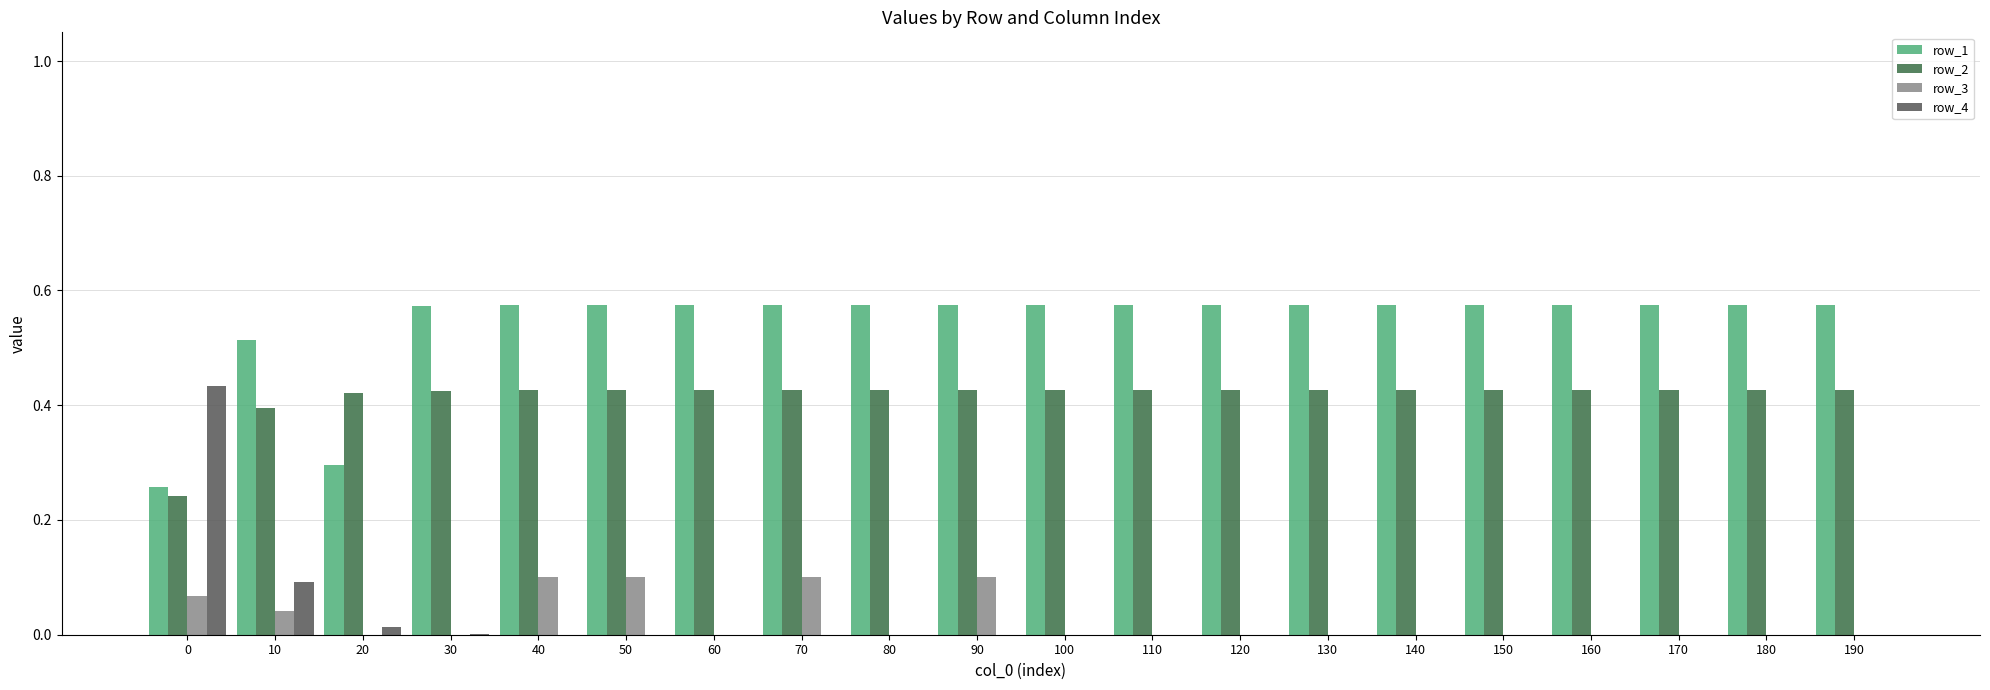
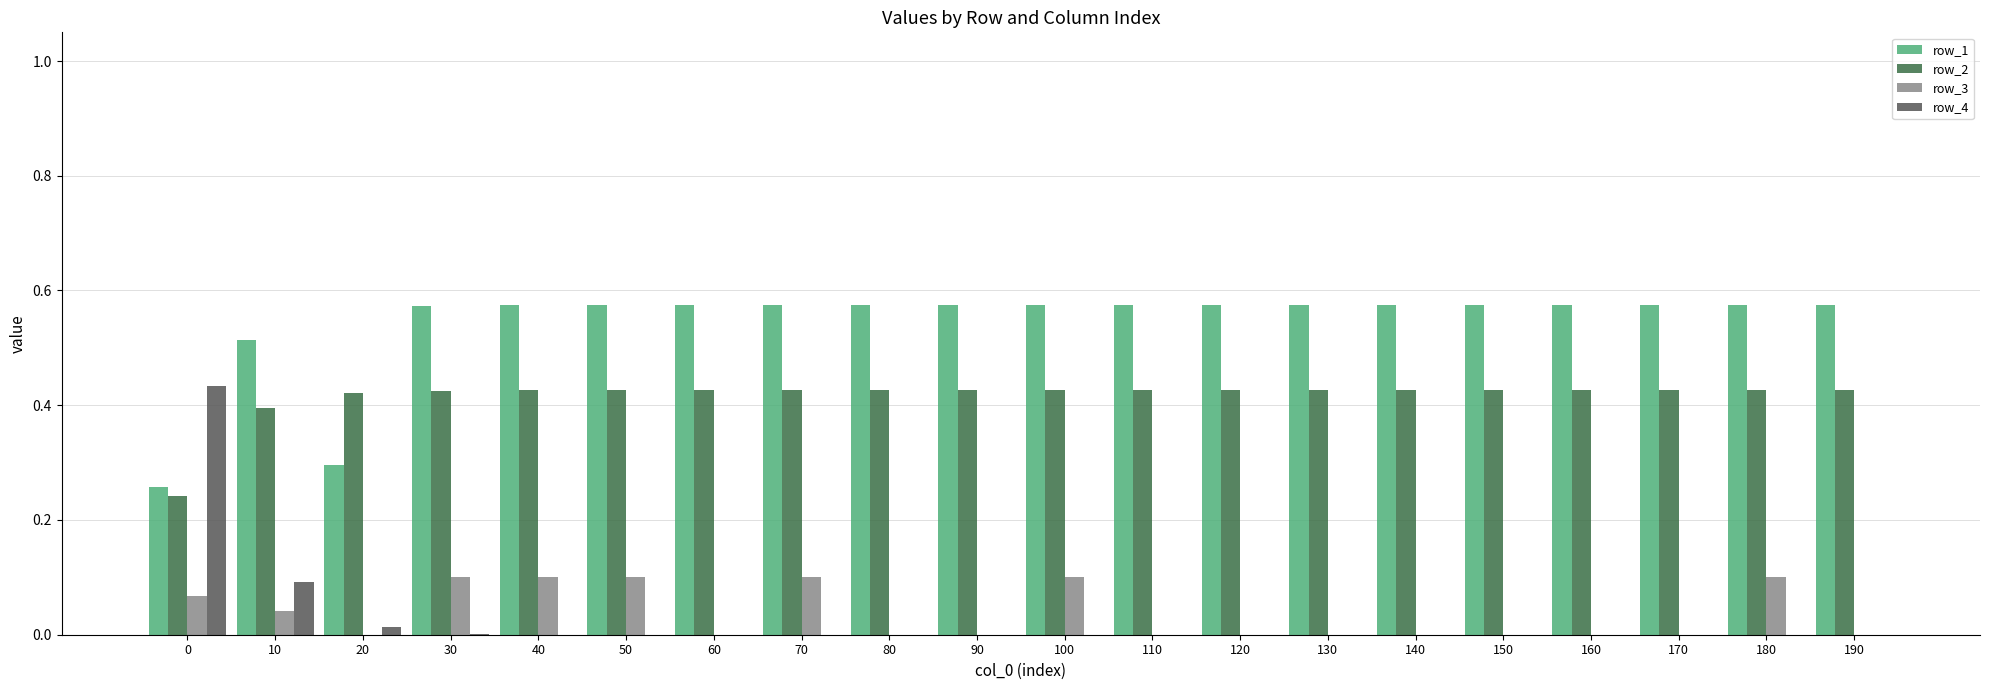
row_3, 30: 0.0 -> 0.1
row_3, 90: 0.1 -> 0.0
row_3, 100: 0.0 -> 0.1
row_3, 180: 0.0 -> 0.1
